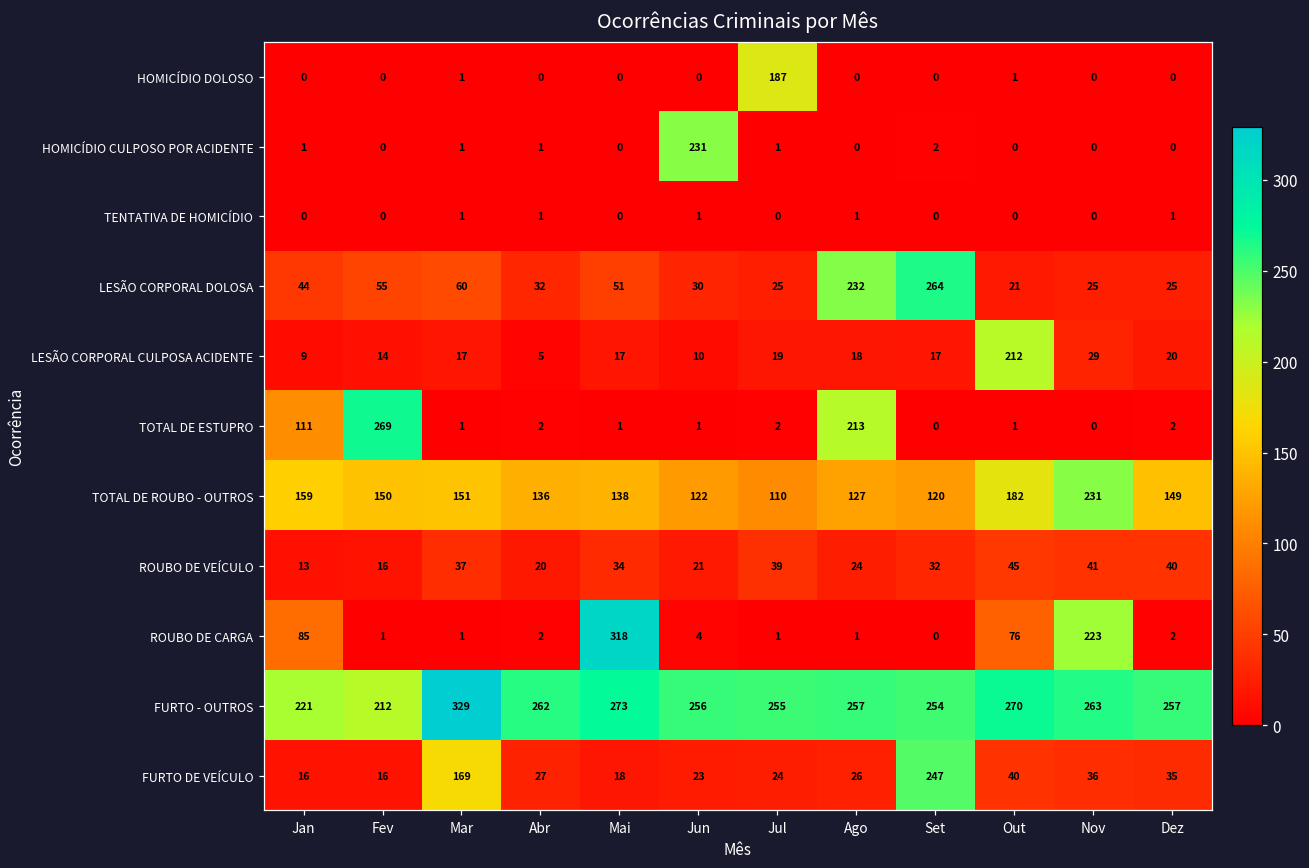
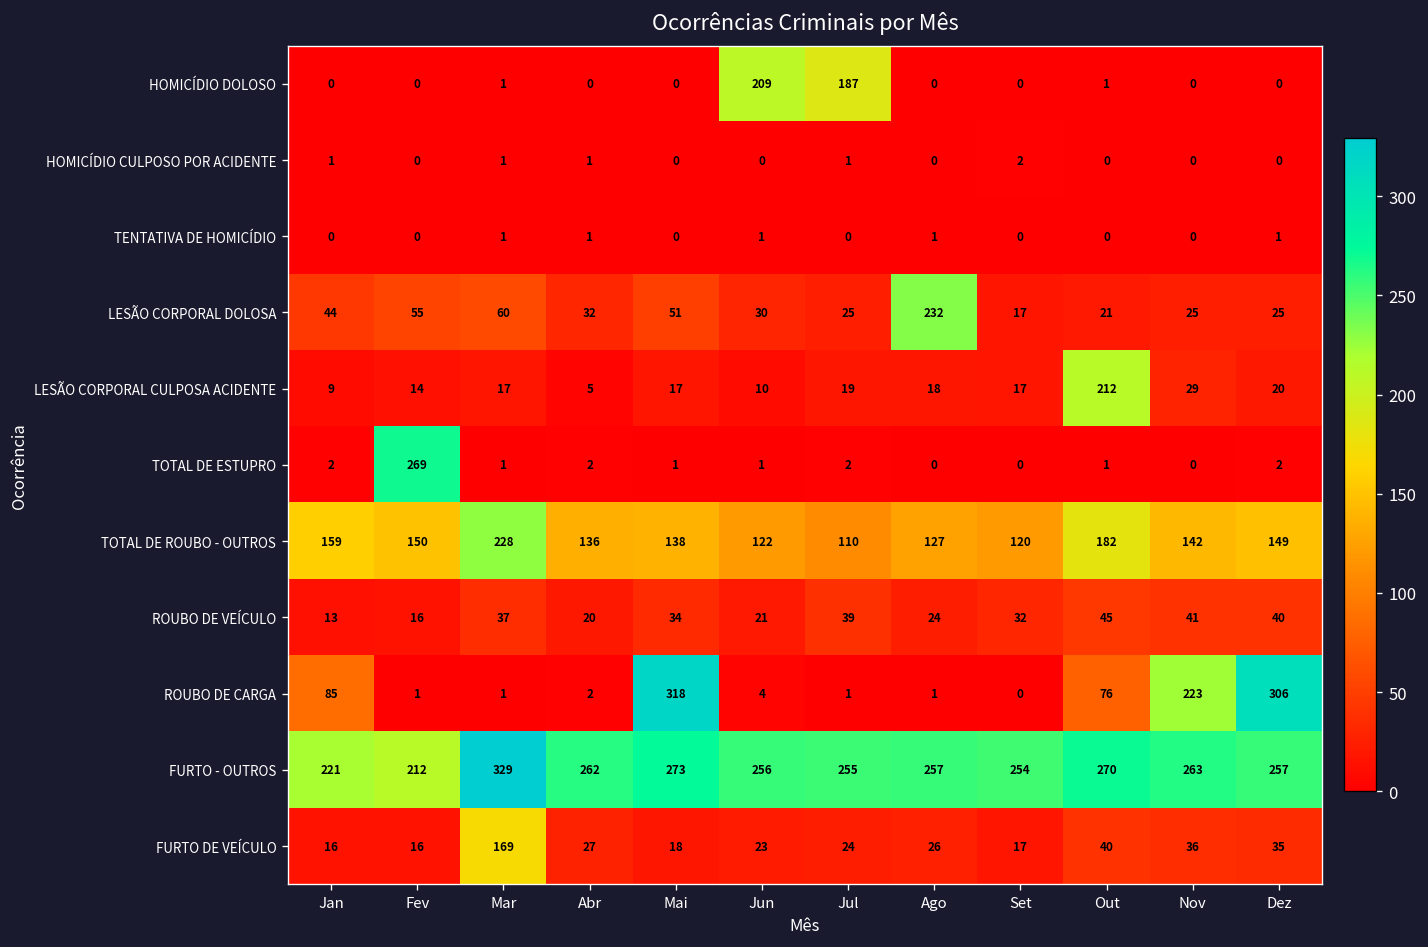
HOMICÍDIO DOLOSO, Jun: 0 -> 209
HOMICÍDIO CULPOSO POR ACIDENTE, Jun: 231 -> 0
LESÃO CORPORAL DOLOSA, Set: 264 -> 17
TOTAL DE ESTUPRO, Jan: 111 -> 2
TOTAL DE ESTUPRO, Ago: 213 -> 0
TOTAL DE ROUBO - OUTROS, Mar: 151 -> 228
TOTAL DE ROUBO - OUTROS, Nov: 231 -> 142
ROUBO DE CARGA, Dez: 2 -> 306
FURTO DE VEÍCULO, Set: 247 -> 17
